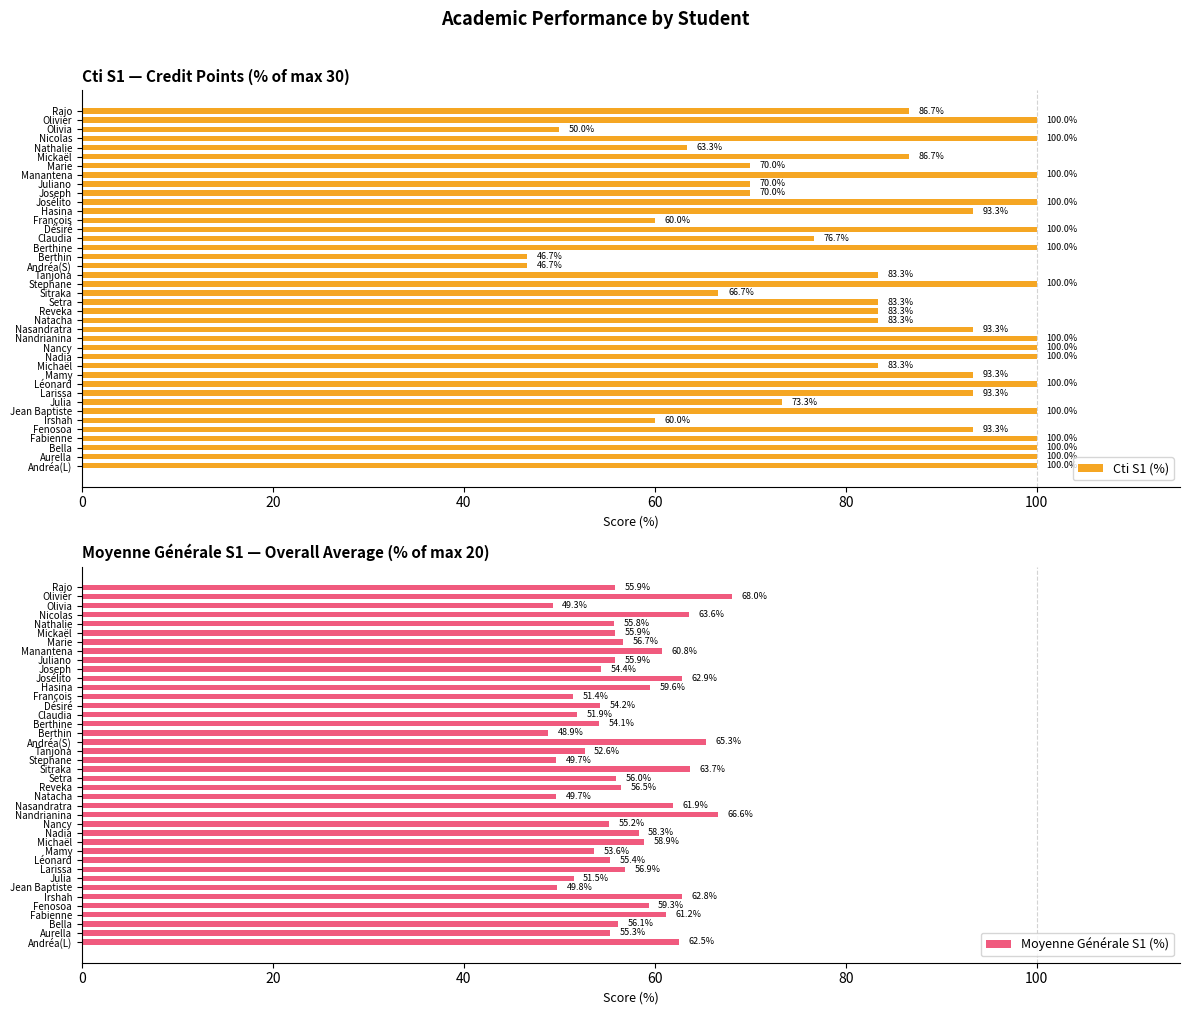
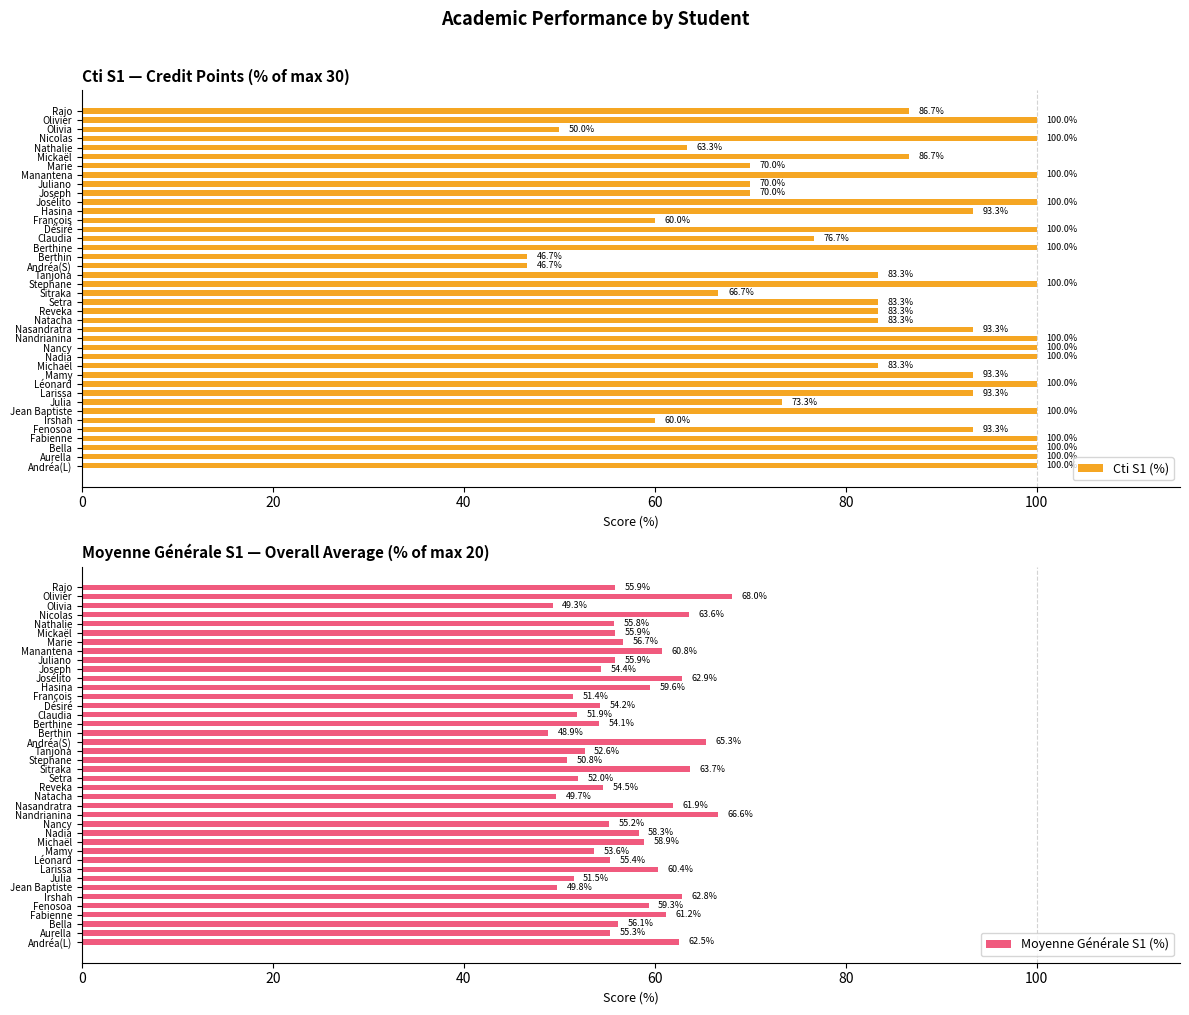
Moyenne Générale S1 — Overall Average (% of max 20), Stephane: 49.7% -> 50.8%
Moyenne Générale S1 — Overall Average (% of max 20), Setra: 56.0% -> 52.0%
Moyenne Générale S1 — Overall Average (% of max 20), Reveka: 56.5% -> 54.5%
Moyenne Générale S1 — Overall Average (% of max 20), Larissa: 56.9% -> 60.4%
